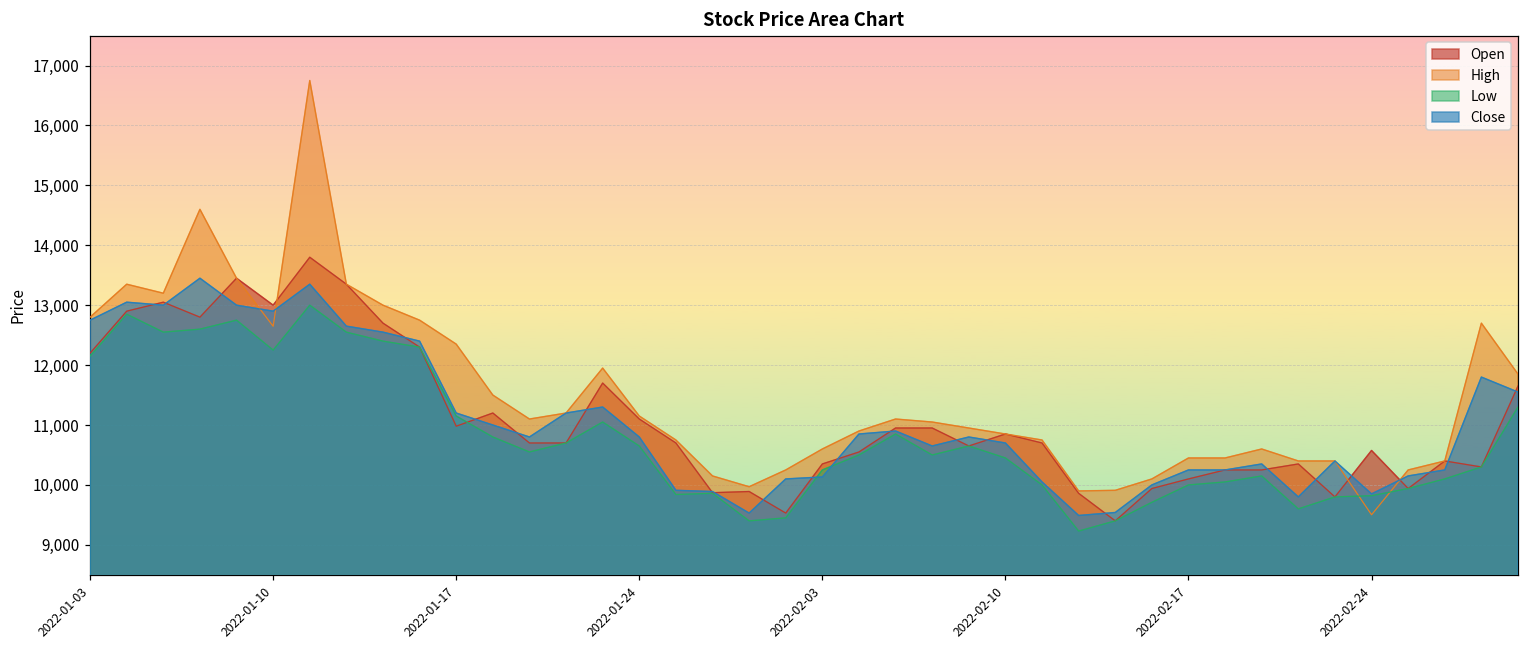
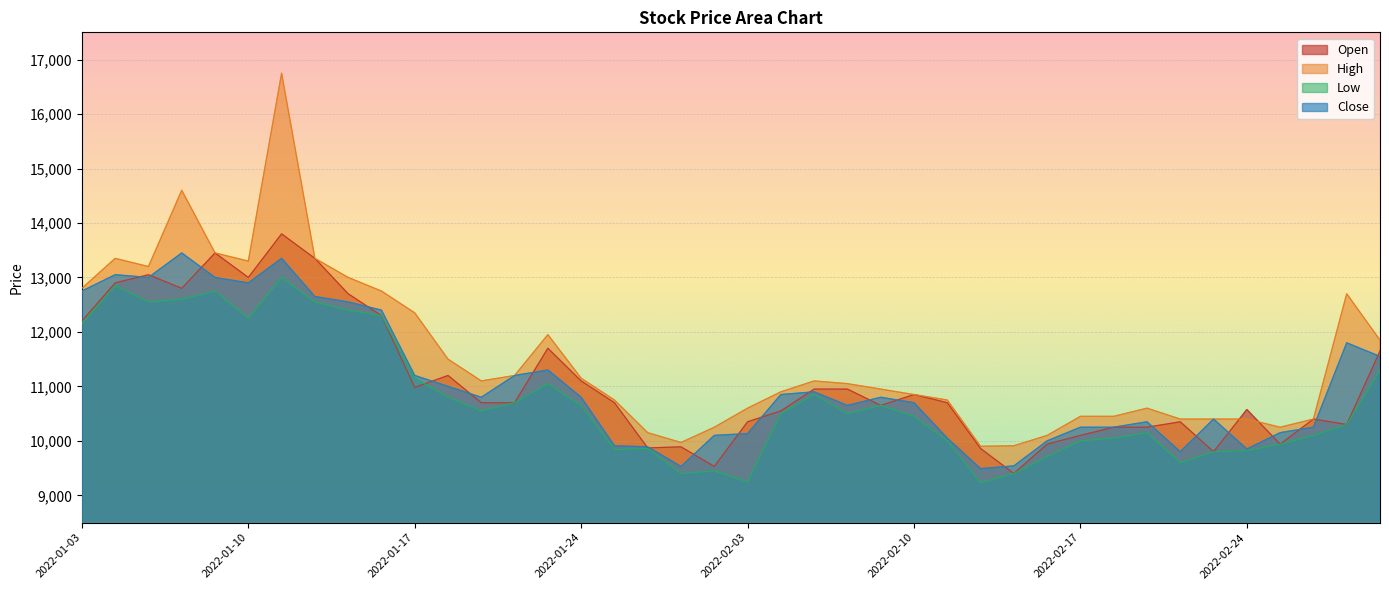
High, 2022-01-10: 12,600 -> 13,300
Low, 2022-02-03: 10,300 -> 9,200
High, 2022-02-24: 9,500 -> 10,400
